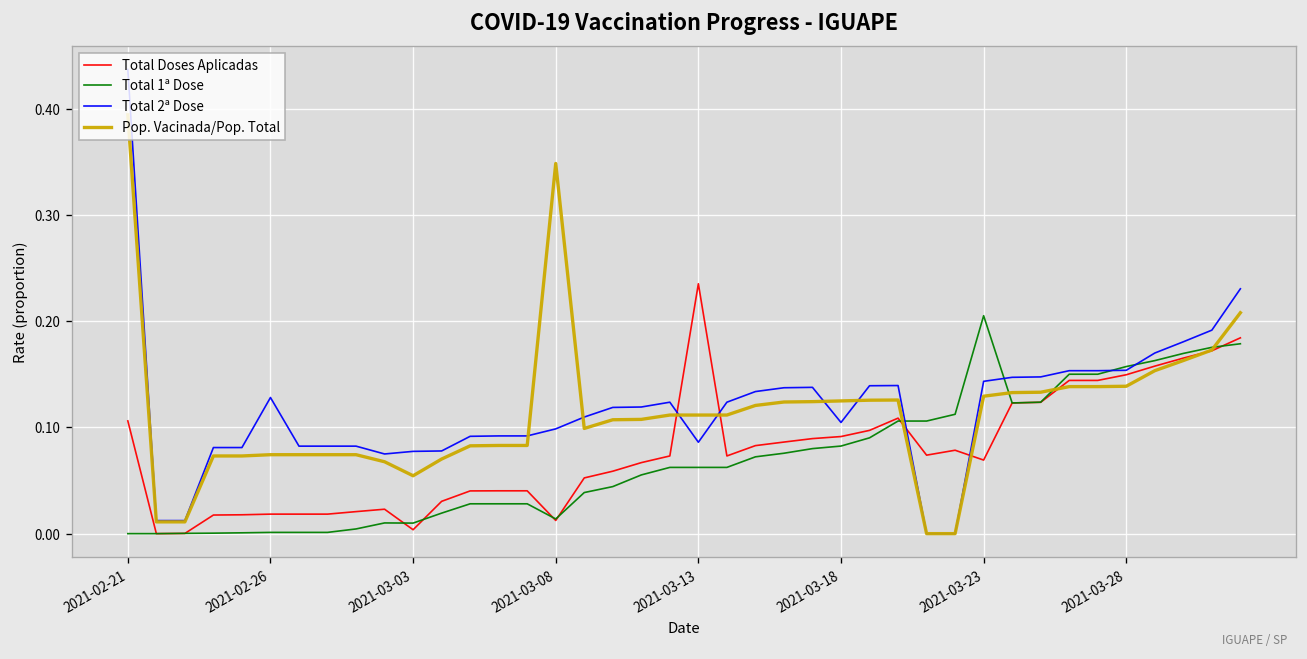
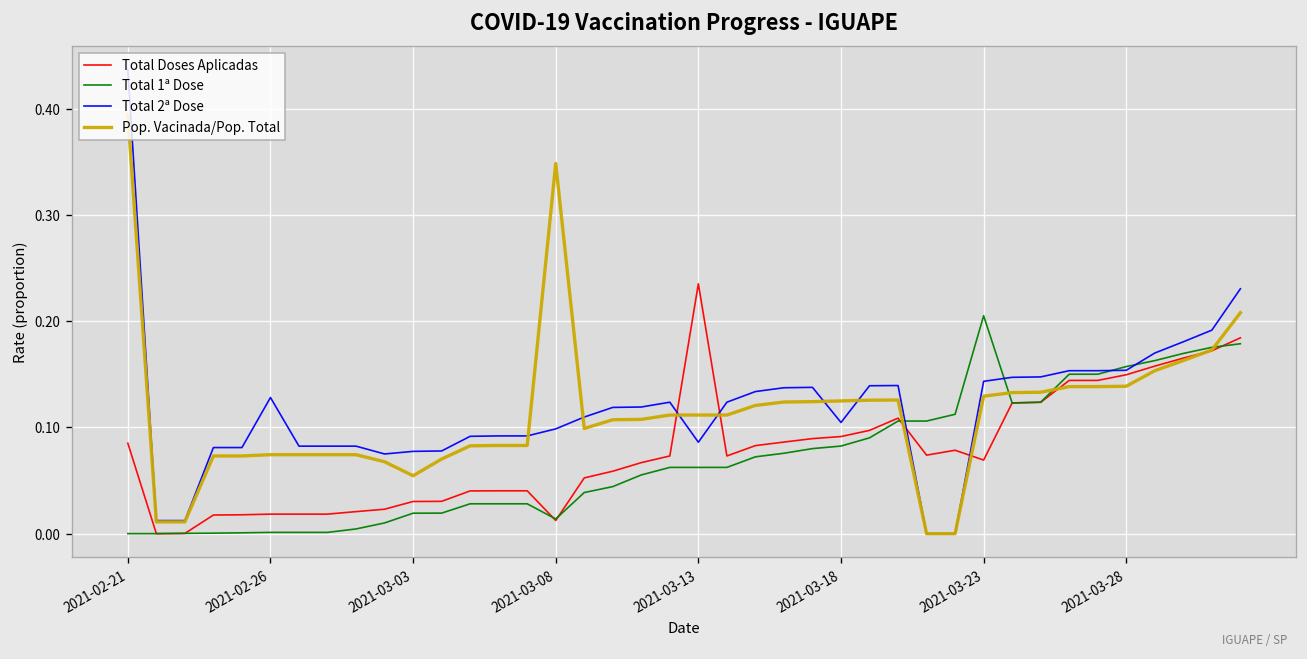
Total Doses Aplicadas, 2021-02-21: 0.11 -> 0.09
Total Doses Aplicadas, 2021-03-03: 0.00 -> 0.03
Total 1ª Dose, 2021-03-03: 0.01 -> 0.02
